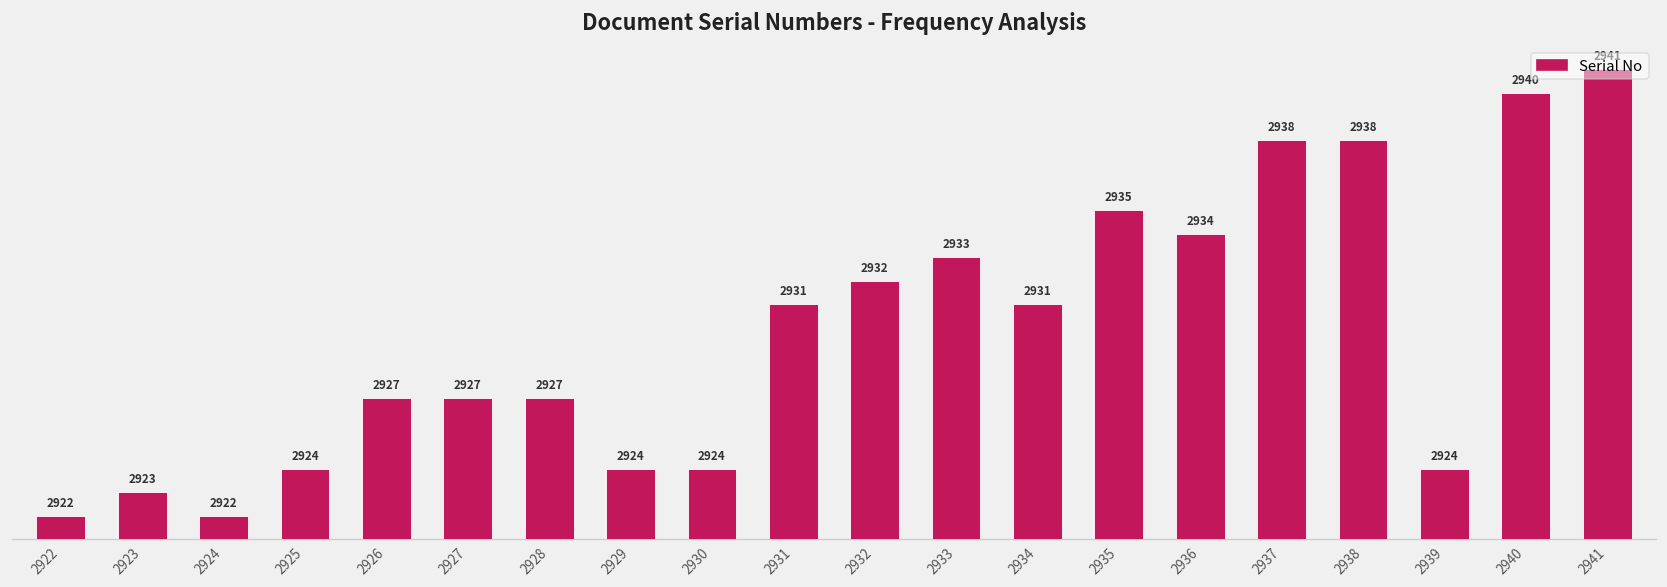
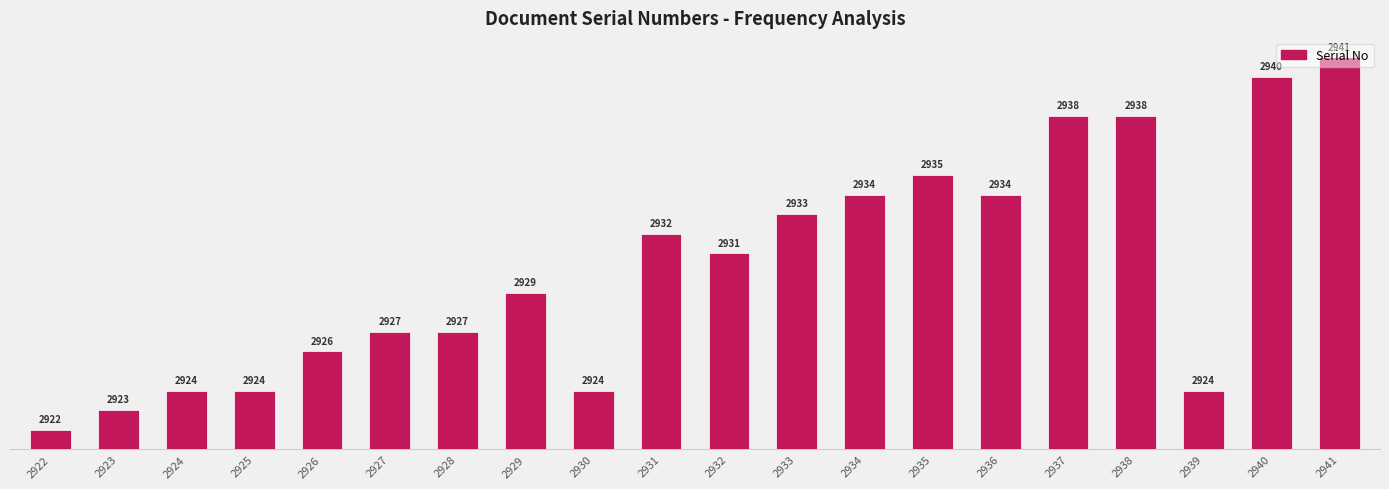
2924: 2922 -> 2924
2926: 2927 -> 2926
2929: 2924 -> 2929
2931: 2931 -> 2932
2932: 2932 -> 2931
2934: 2931 -> 2934
